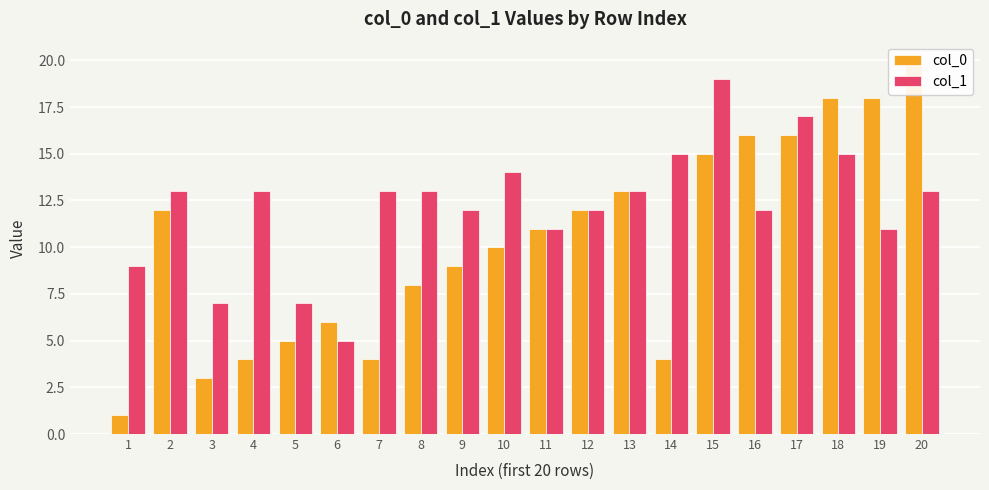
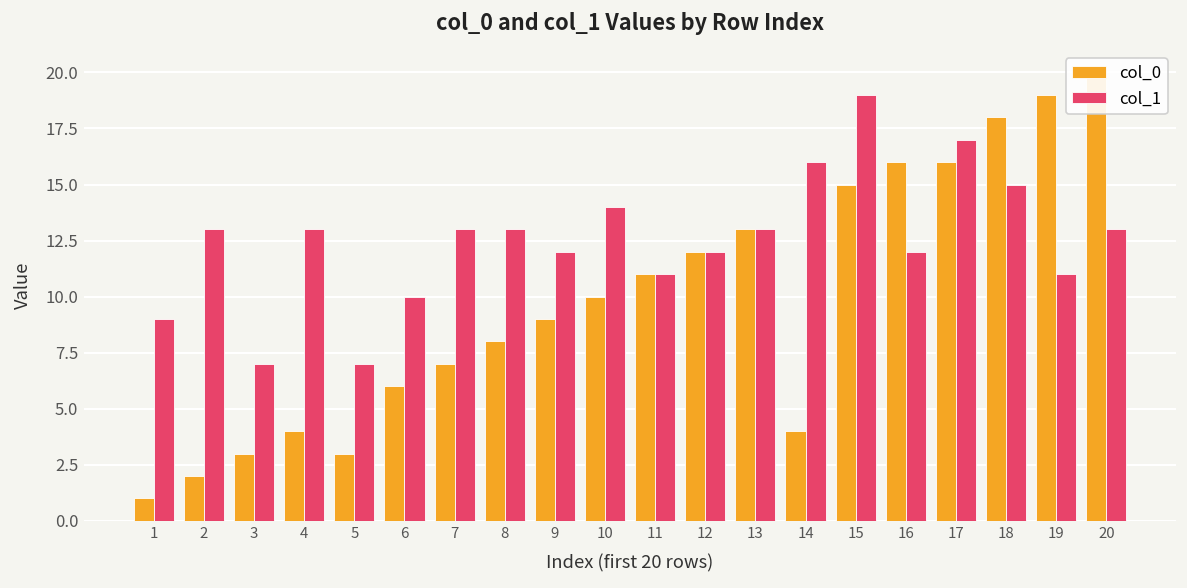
col_0, 2: 12 -> 2
col_0, 5: 5 -> 3
col_1, 6: 5 -> 10
col_0, 7: 4 -> 7
col_1, 14: 15 -> 16
col_0, 19: 18 -> 19
